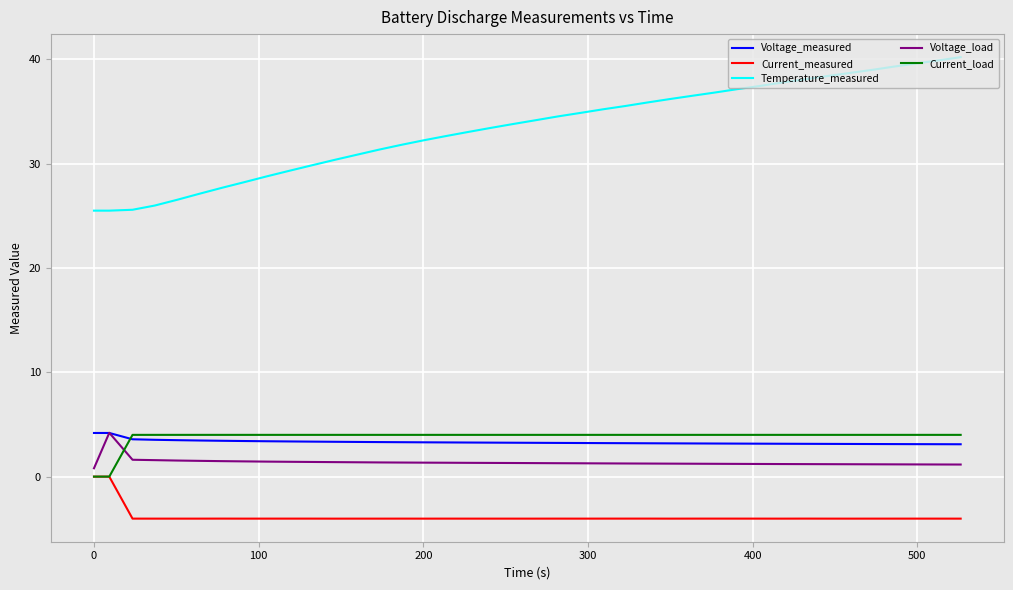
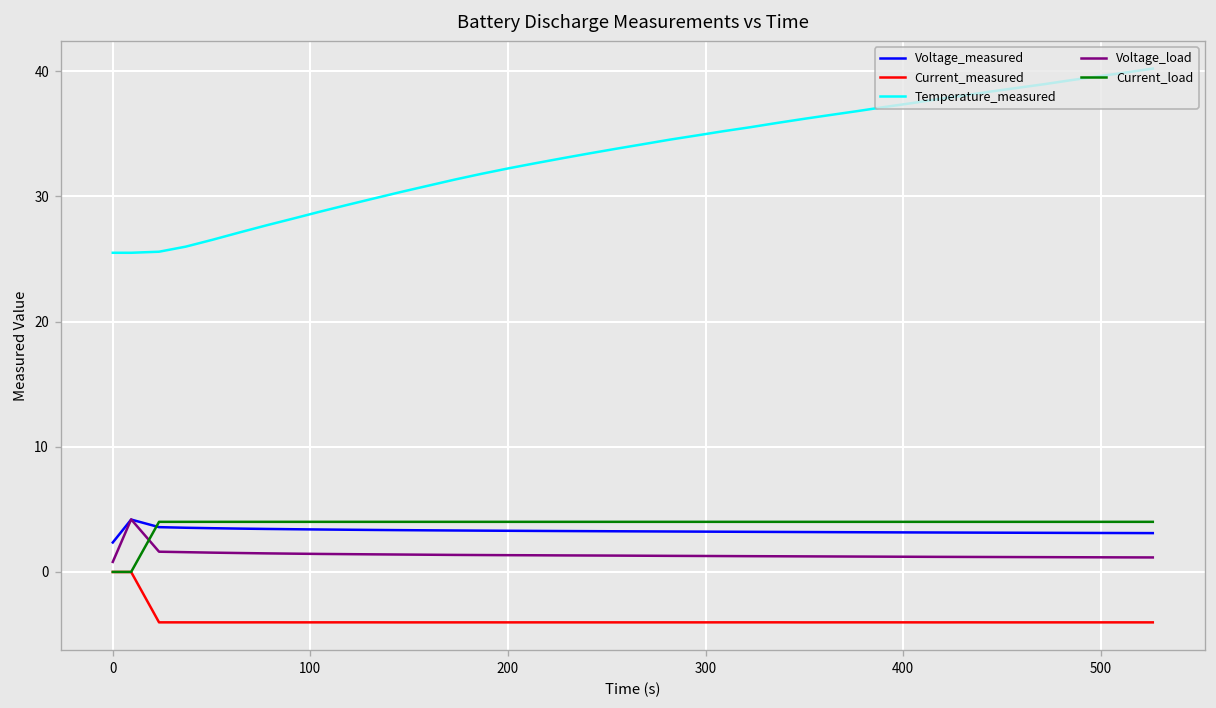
Voltage_measured, 0: 4.2 -> 2.4
